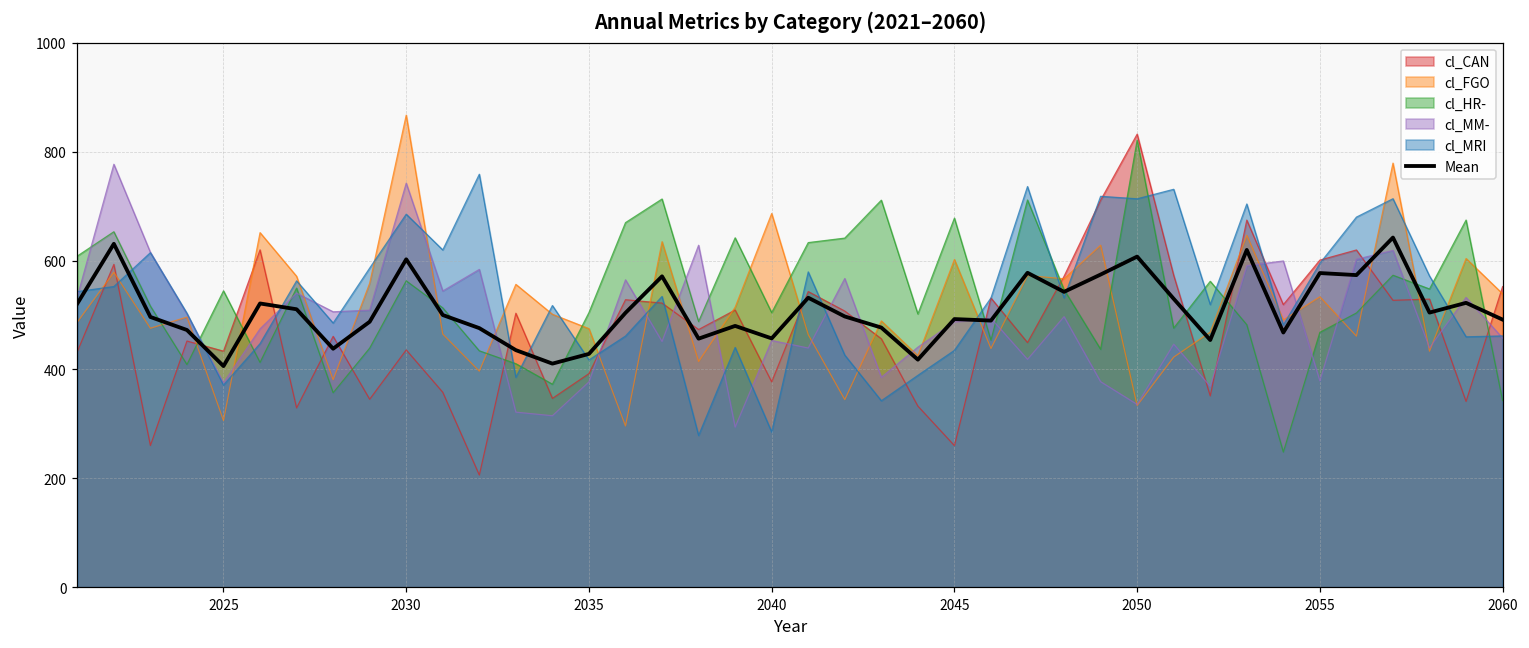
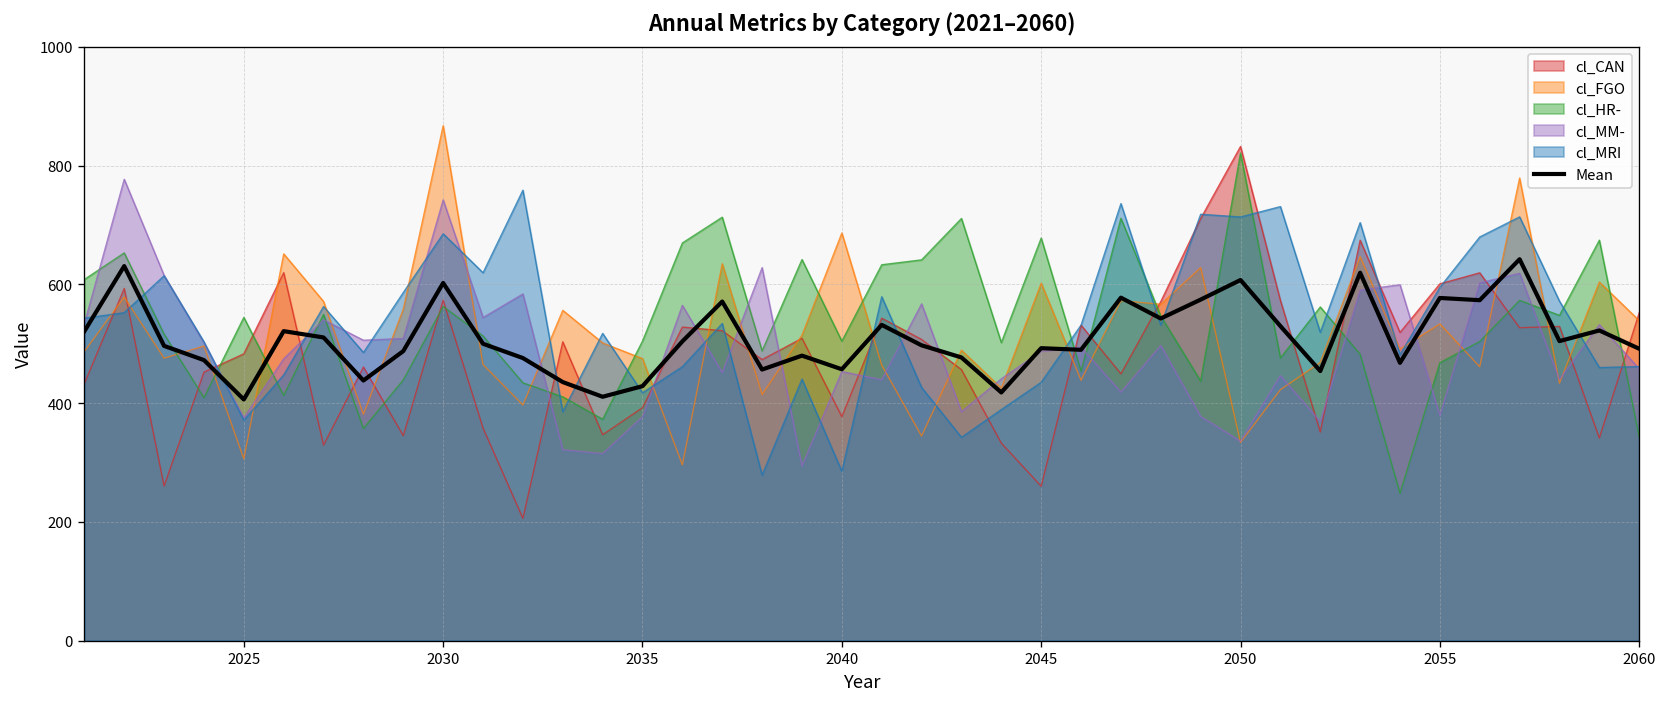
cl_CAN, 2025: 430 -> 480
cl_CAN, 2030: 440 -> 570
